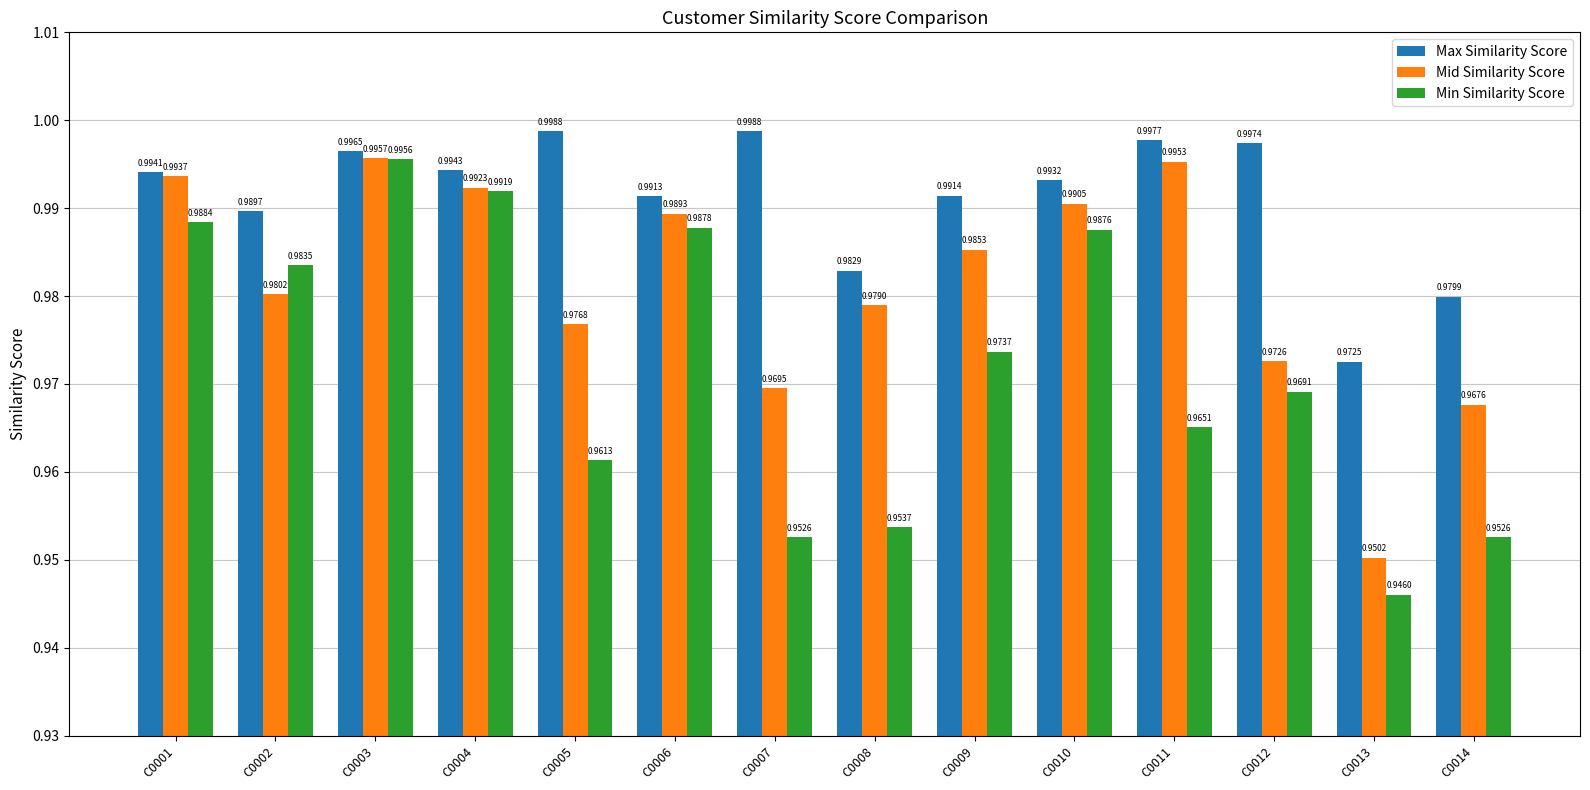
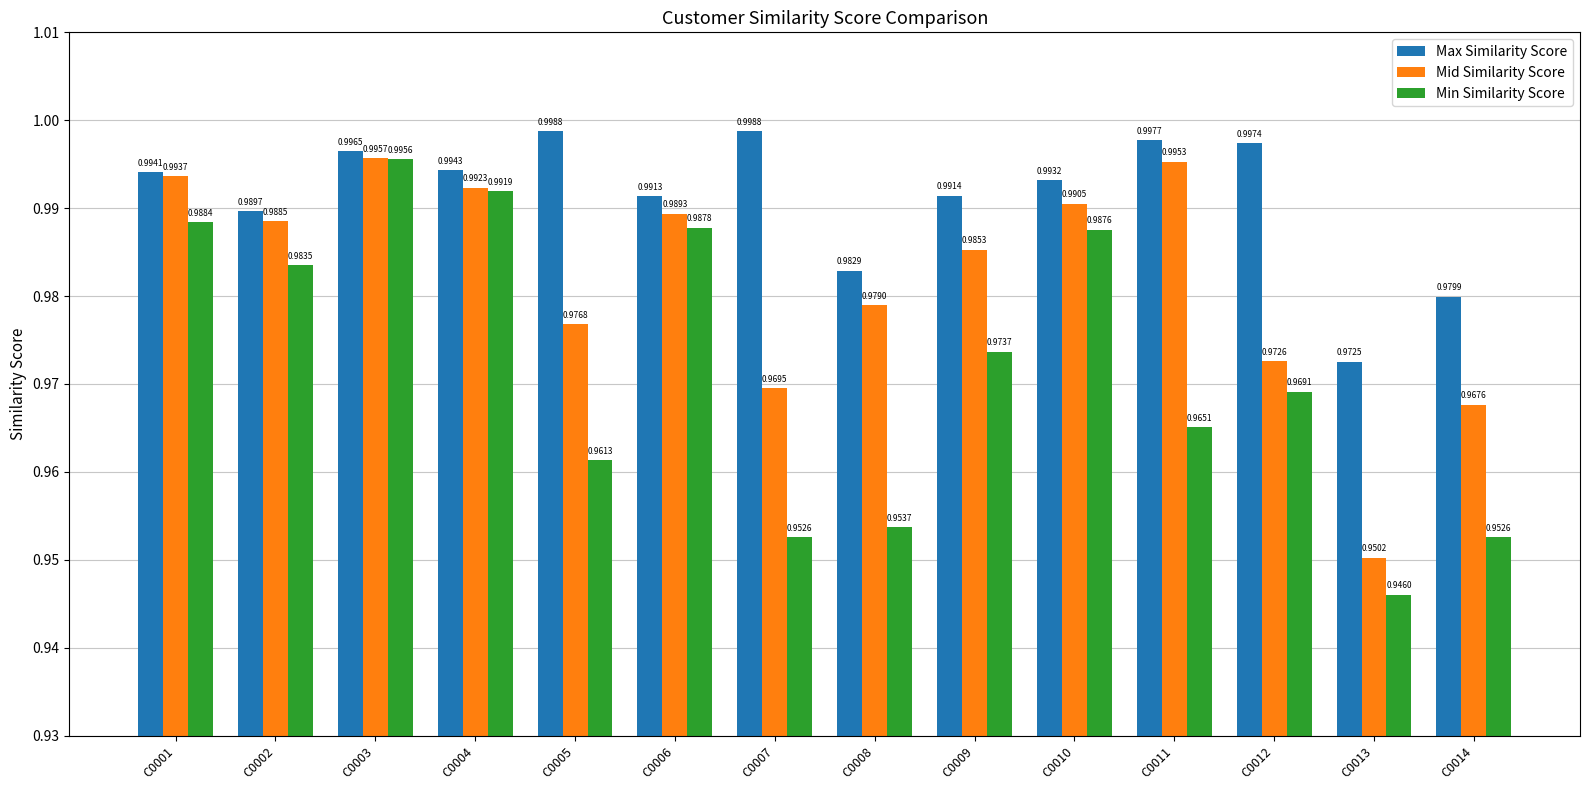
Mid Similarity Score, C0002: 0.9802 -> 0.9885
